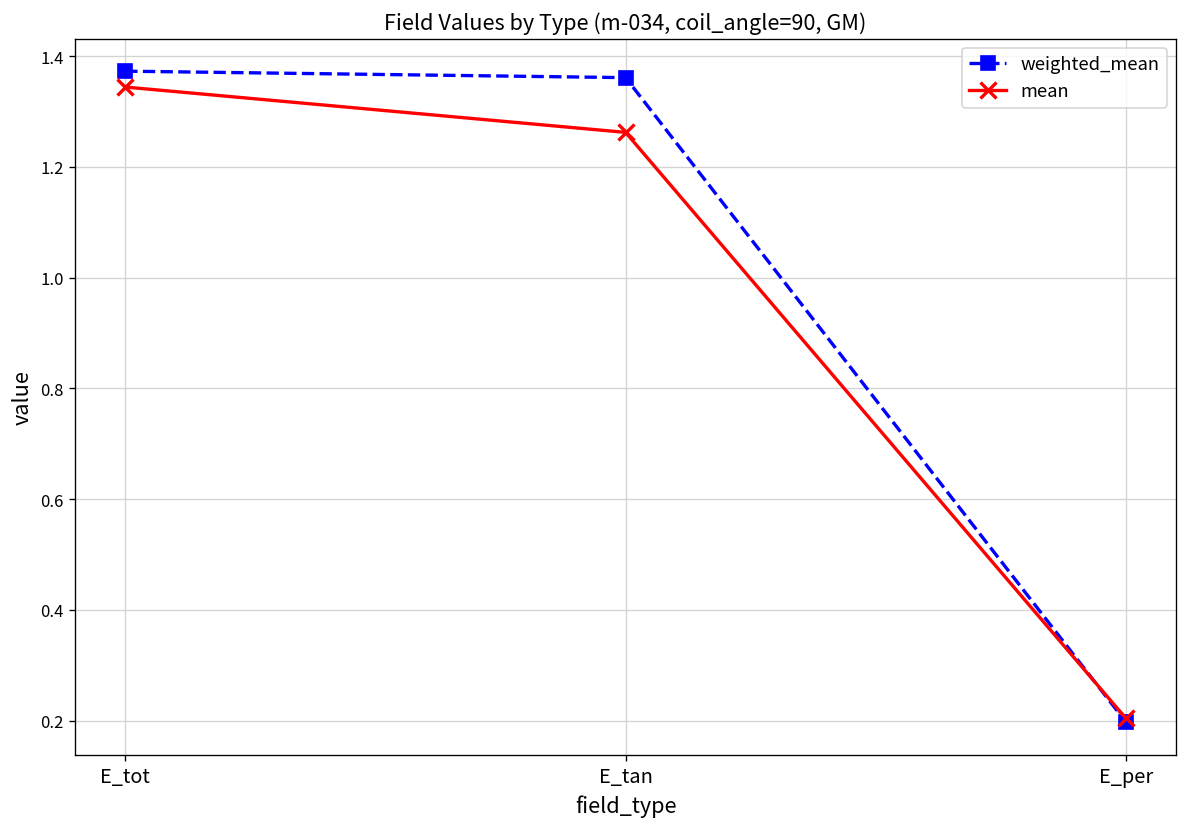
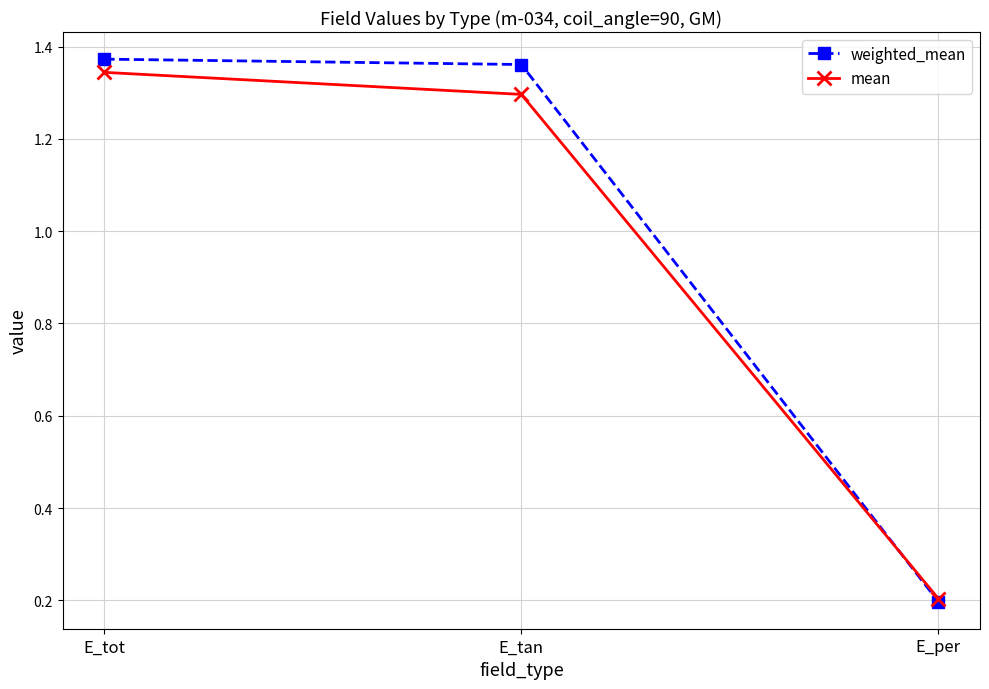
mean, E_tan: 1.26 -> 1.30
